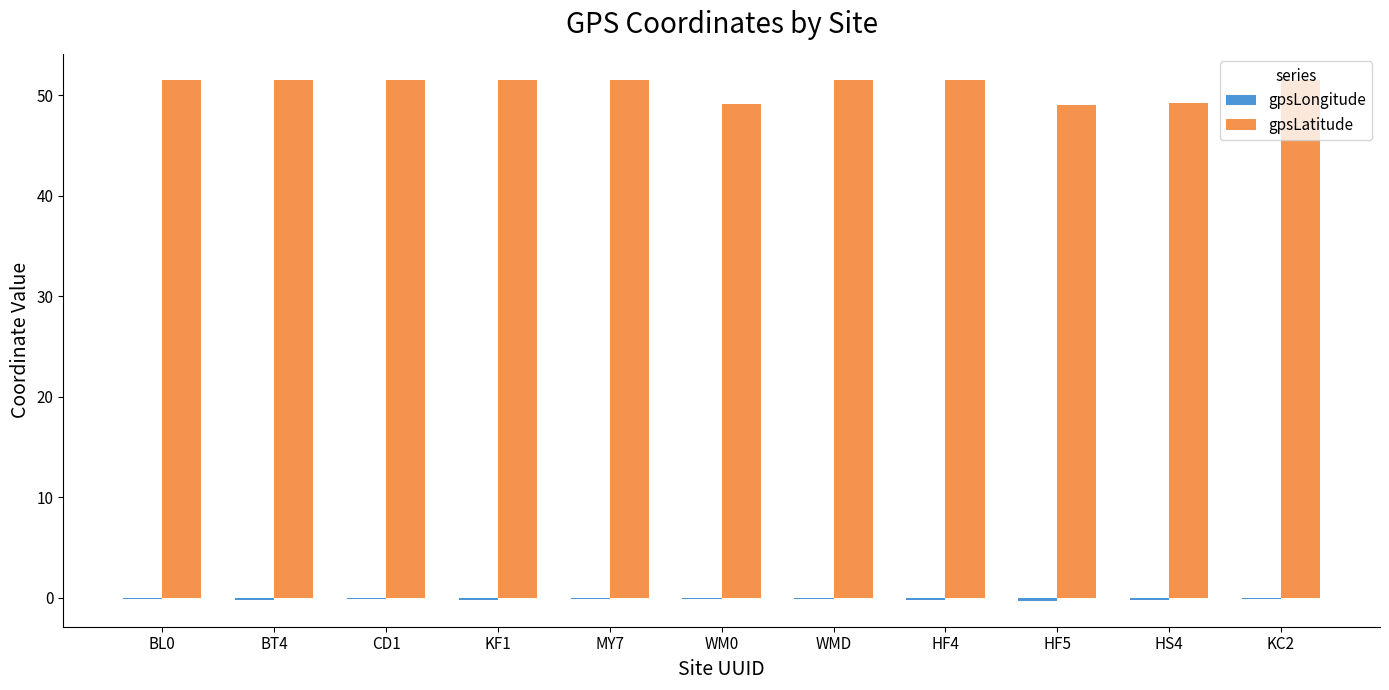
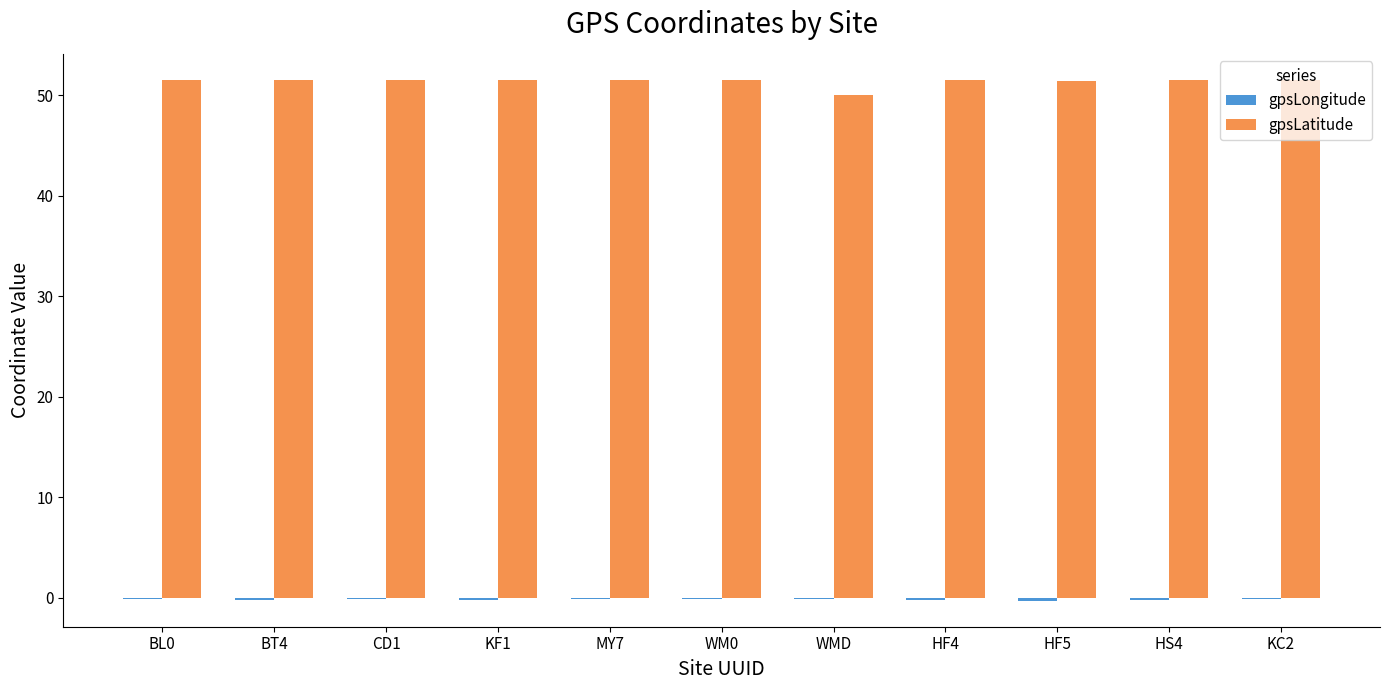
gpsLatitude, WM0: 49.1 -> 51.5
gpsLatitude, WMD: 51.5 -> 50.0
gpsLatitude, HF5: 49.1 -> 51.5
gpsLatitude, HS4: 49.2 -> 51.5
